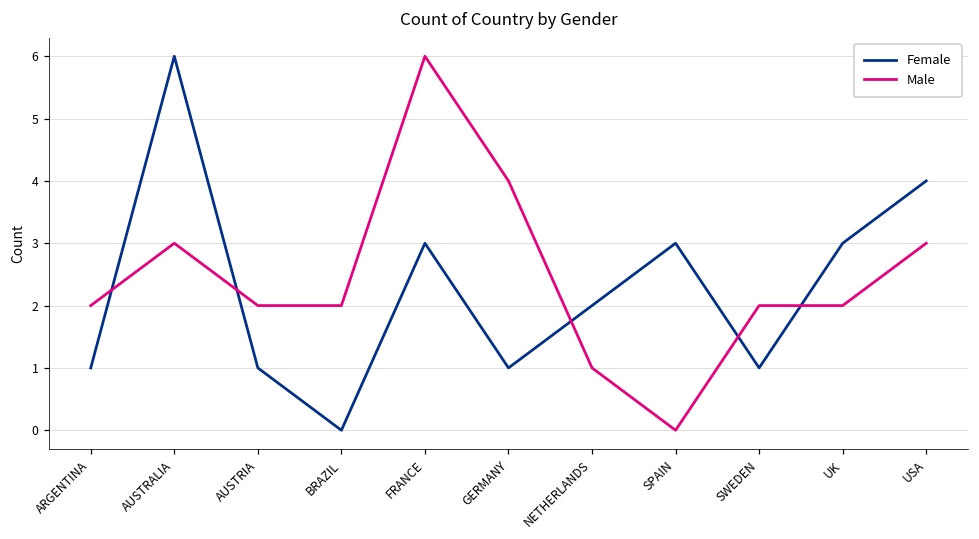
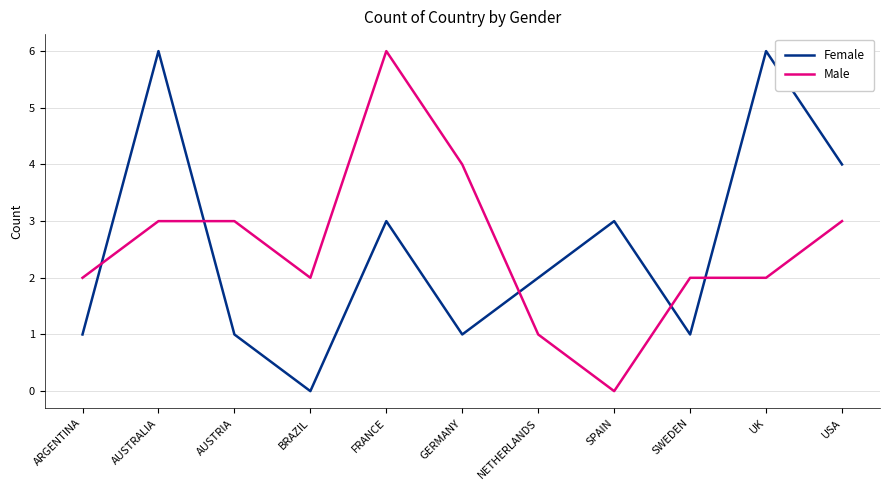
Male, AUSTRIA: 2 -> 3
Female, UK: 3 -> 6
